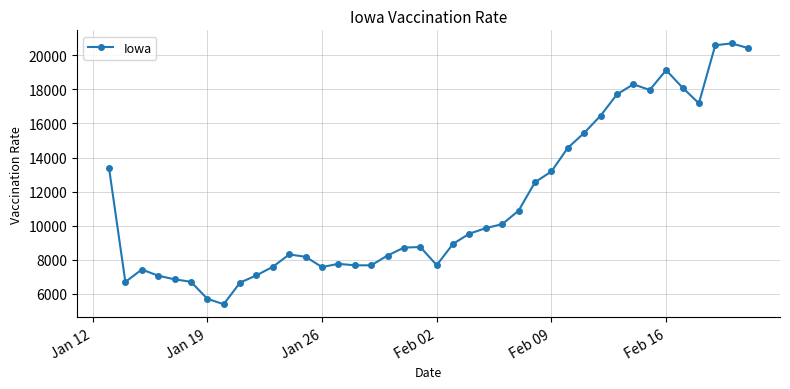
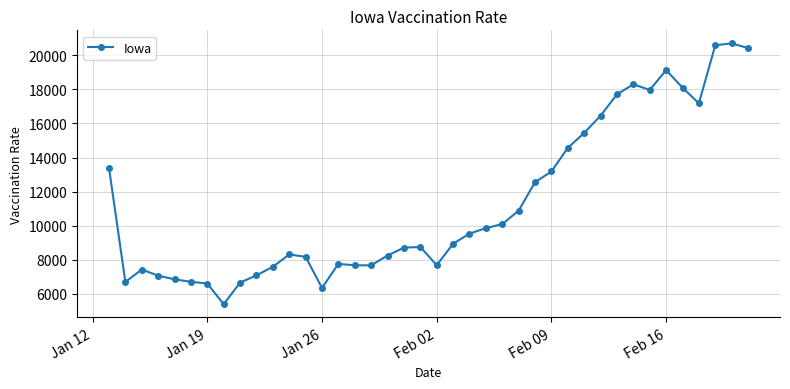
Jan 19: 5700 -> 6600
Jan 26: 7600 -> 6400
